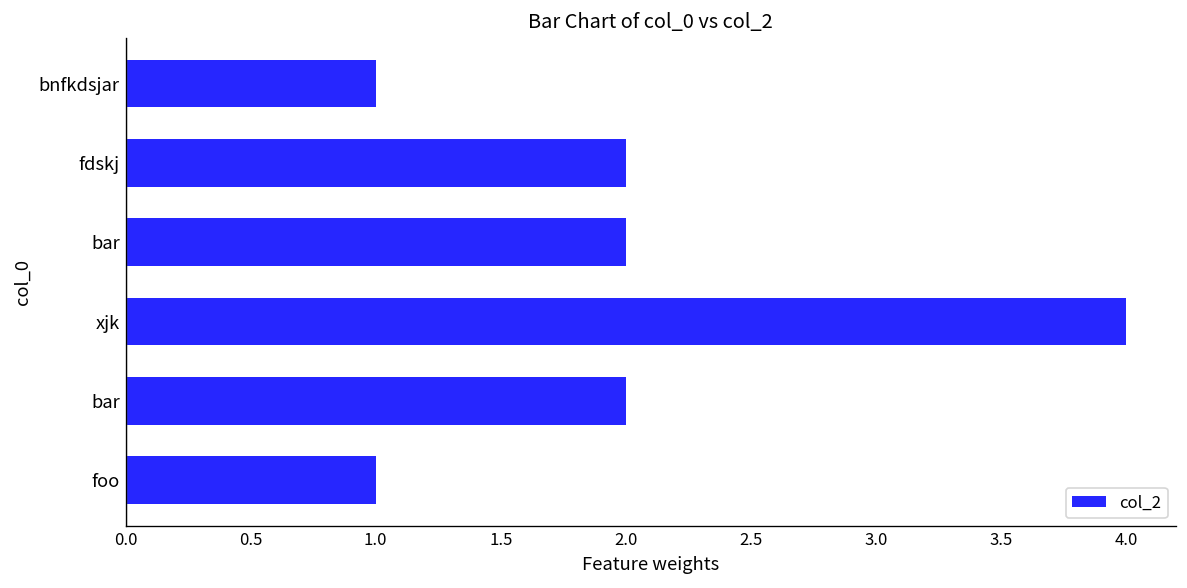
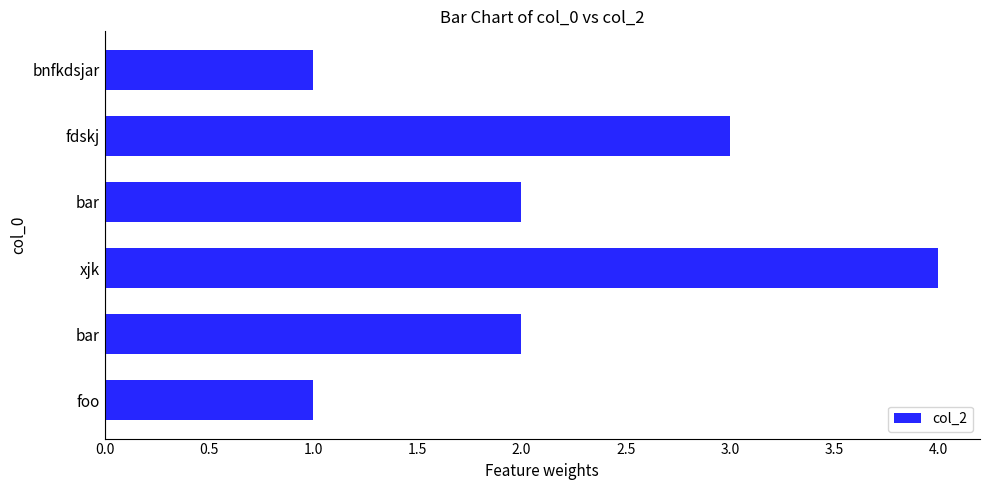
fdskj: 2 -> 3
